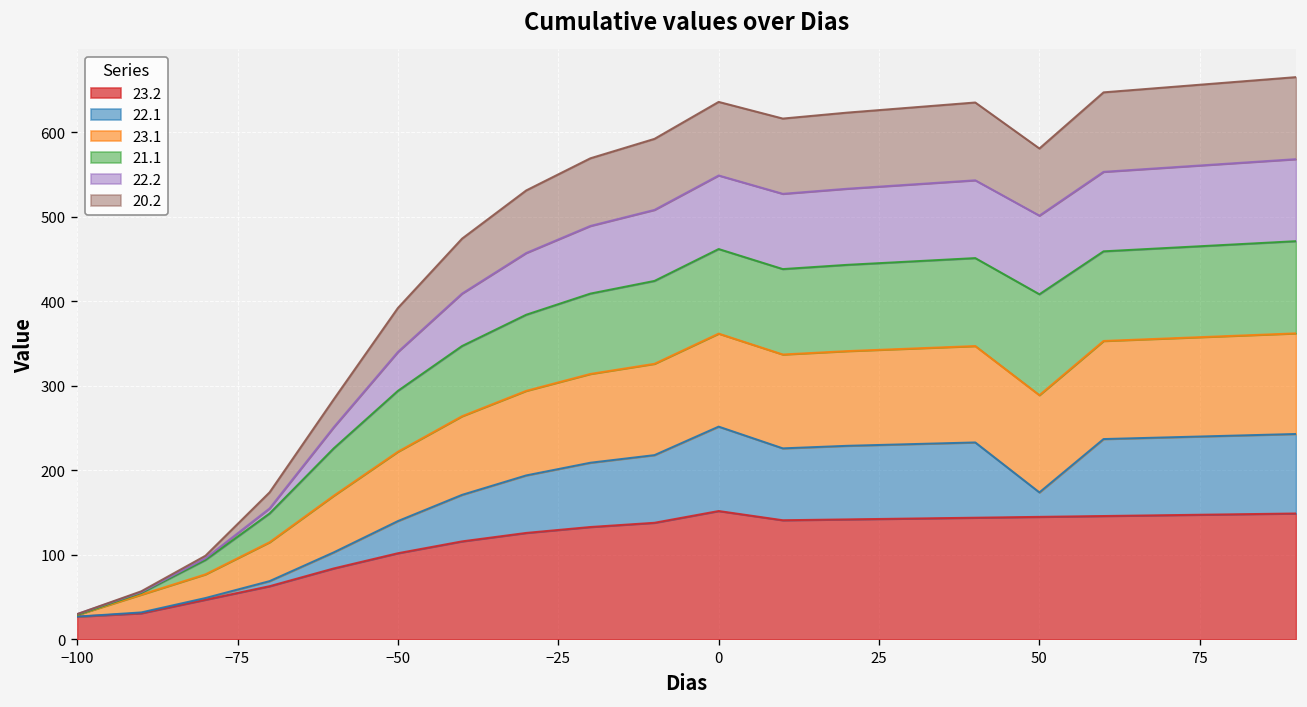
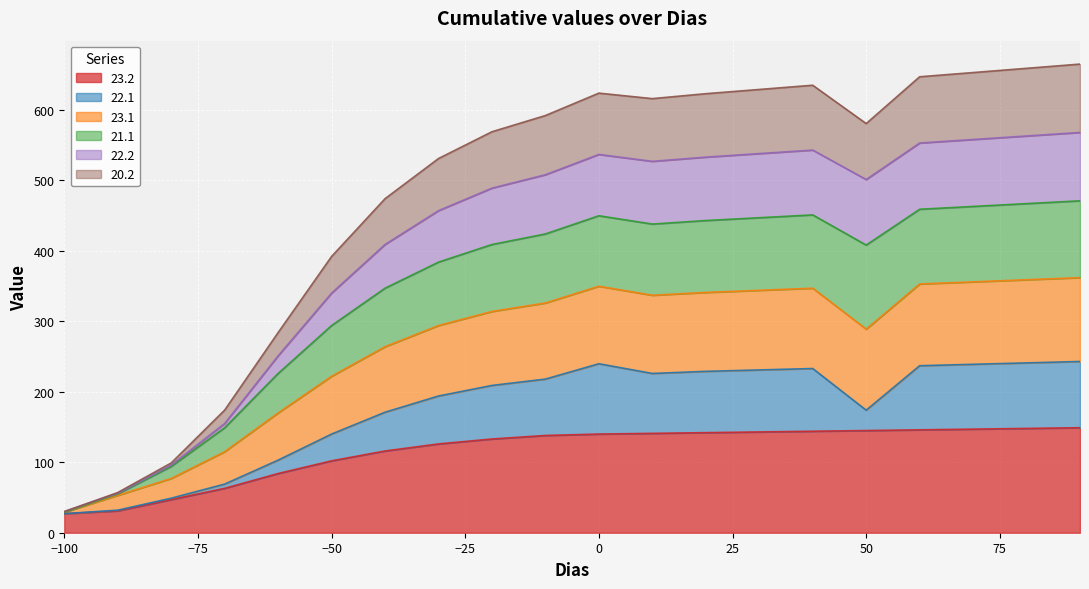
23.2, 0: 150 -> 140
